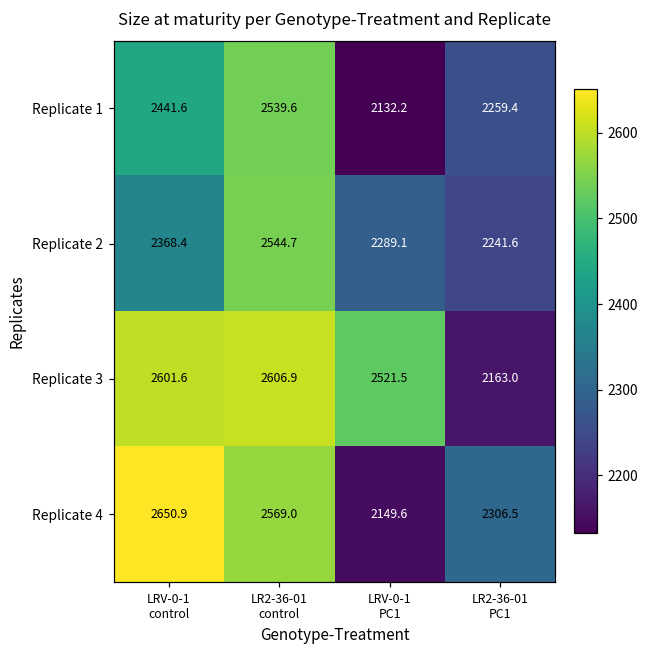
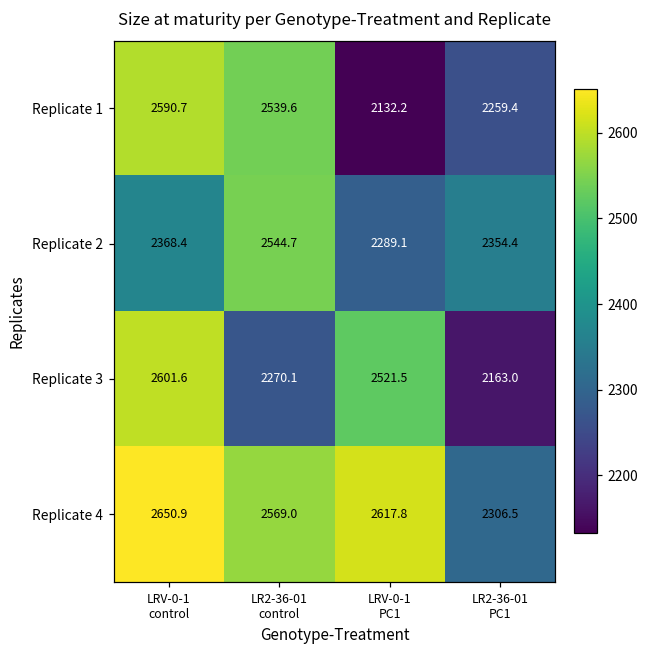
Replicate 1, LRV-0-1 control: 2441.6 -> 2590.7
Replicate 2, LR2-36-01 PC1: 2241.6 -> 2354.4
Replicate 3, LR2-36-01 control: 2606.9 -> 2270.1
Replicate 4, LRV-0-1 PC1: 2149.6 -> 2617.8
